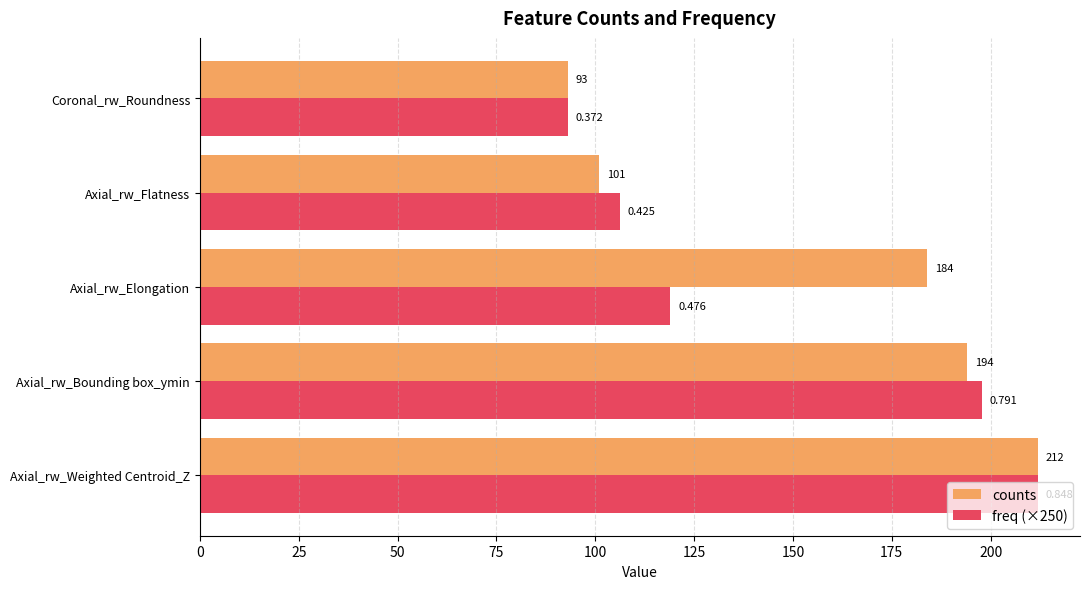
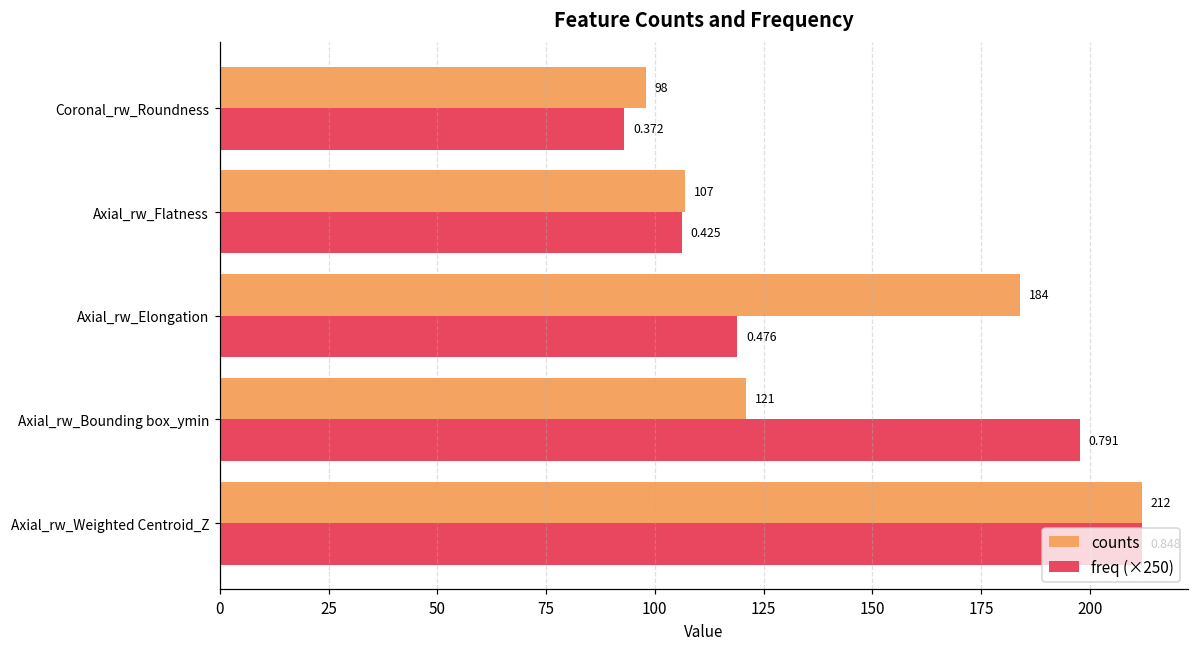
counts, Coronal_rw_Roundness: 93 -> 98
counts, Axial_rw_Flatness: 101 -> 107
counts, Axial_rw_Bounding box_ymin: 194 -> 121
